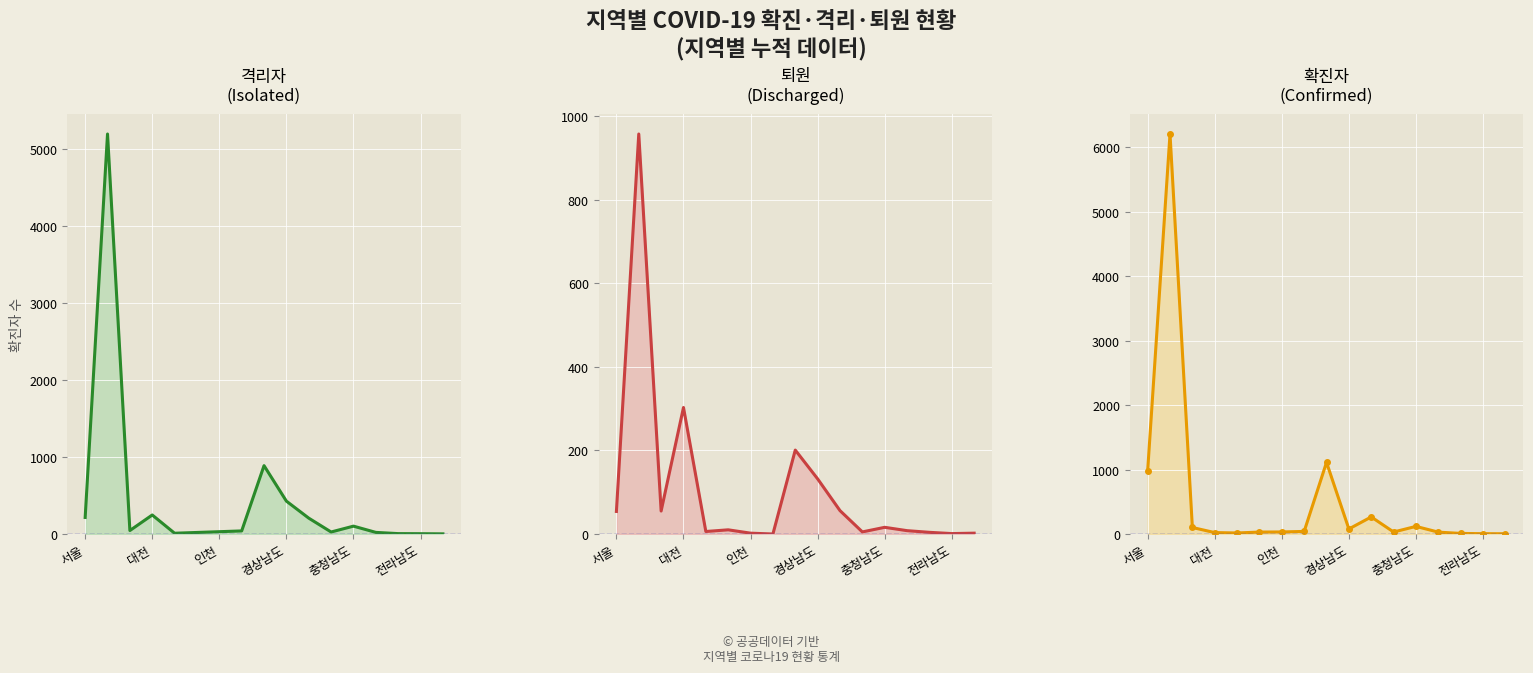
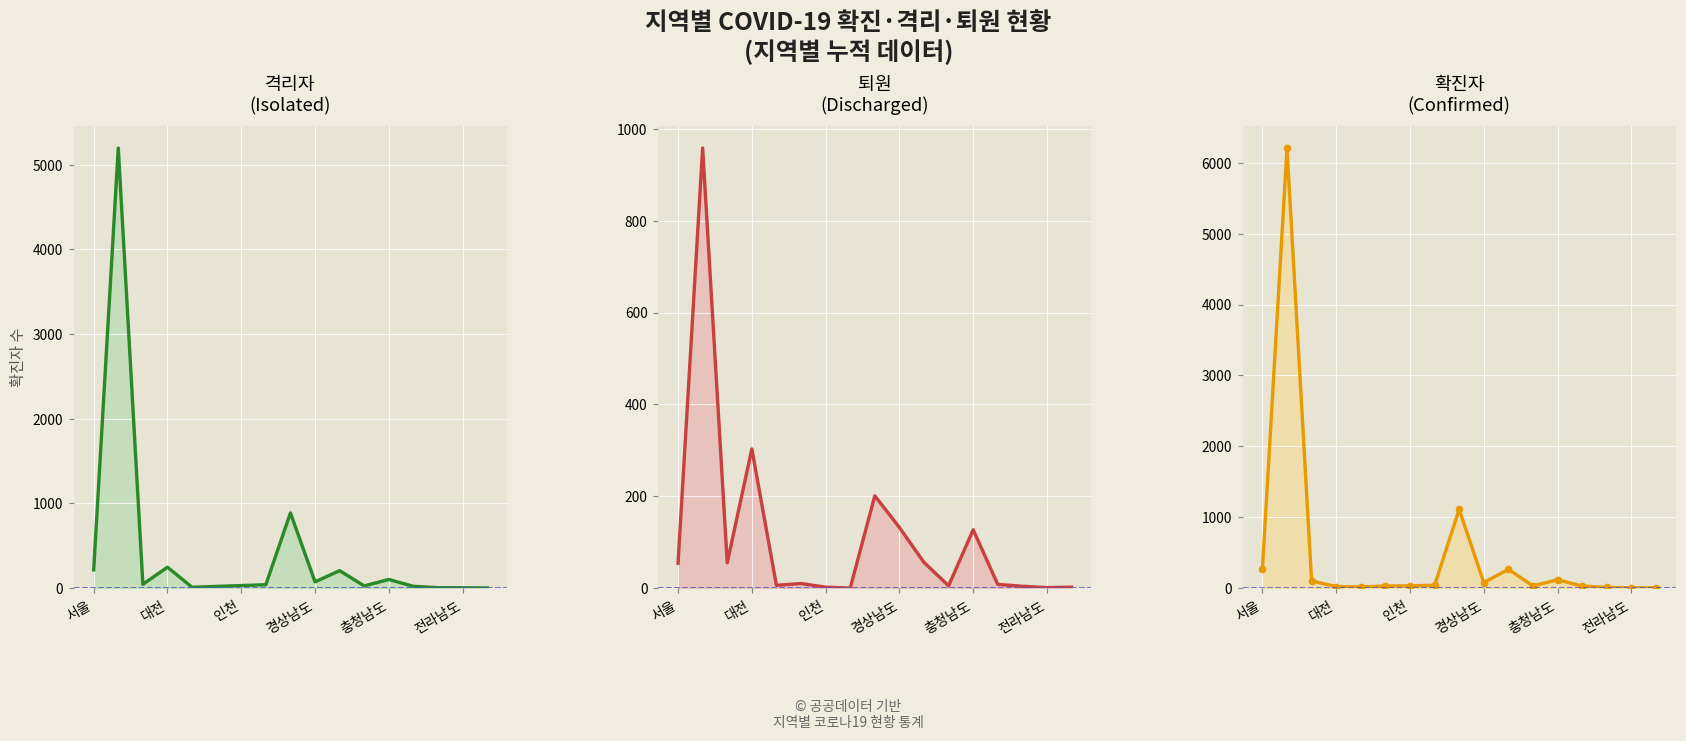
격리자 (Isolated), 경상남도: 400 -> 100
퇴원 (Discharged), 충청남도: 20 -> 130
확진자 (Confirmed), 서울: 1000 -> 300
